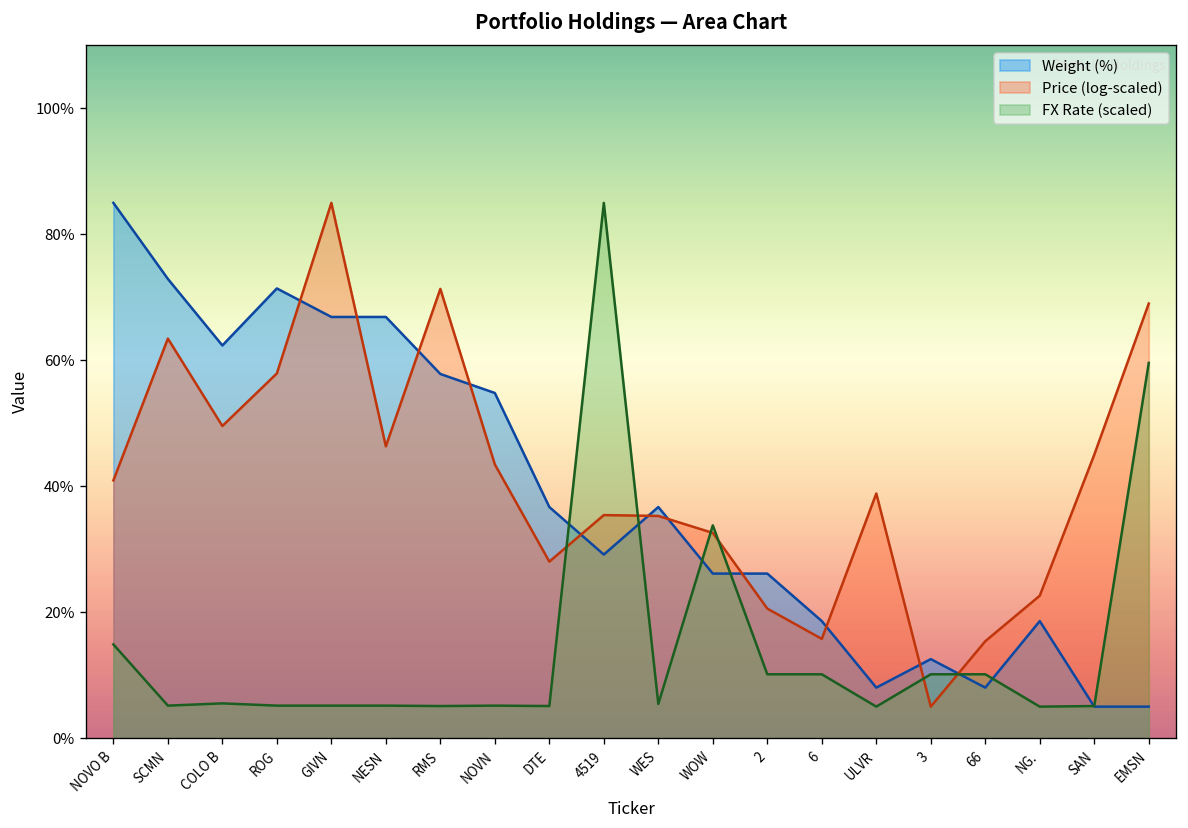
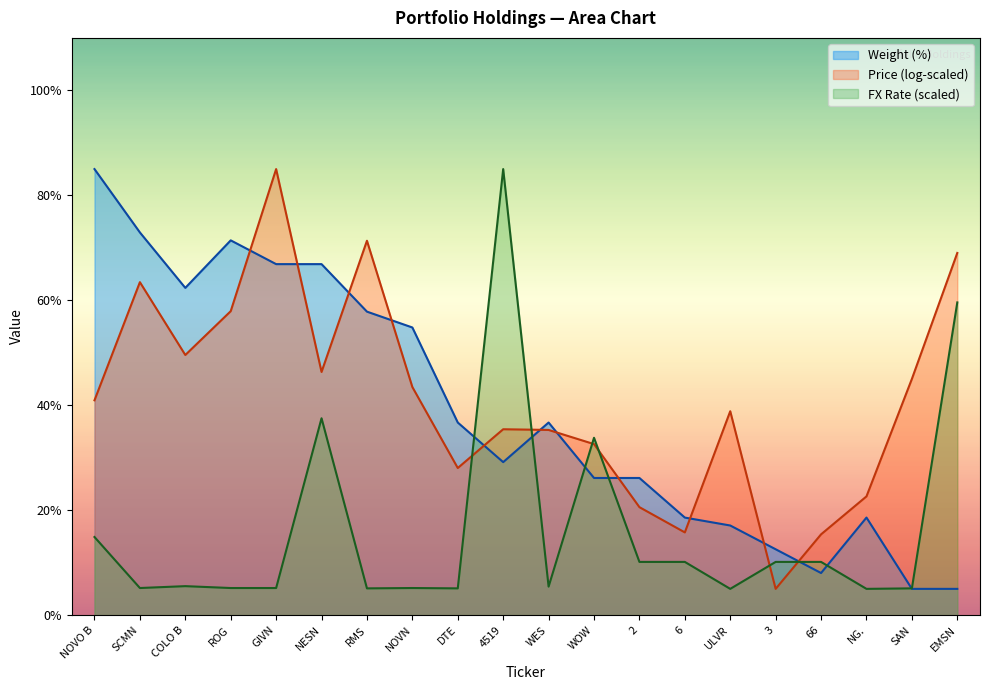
FX Rate (scaled), NESN: 5% -> 38%
Weight (%), ULVR: 8% -> 17%
